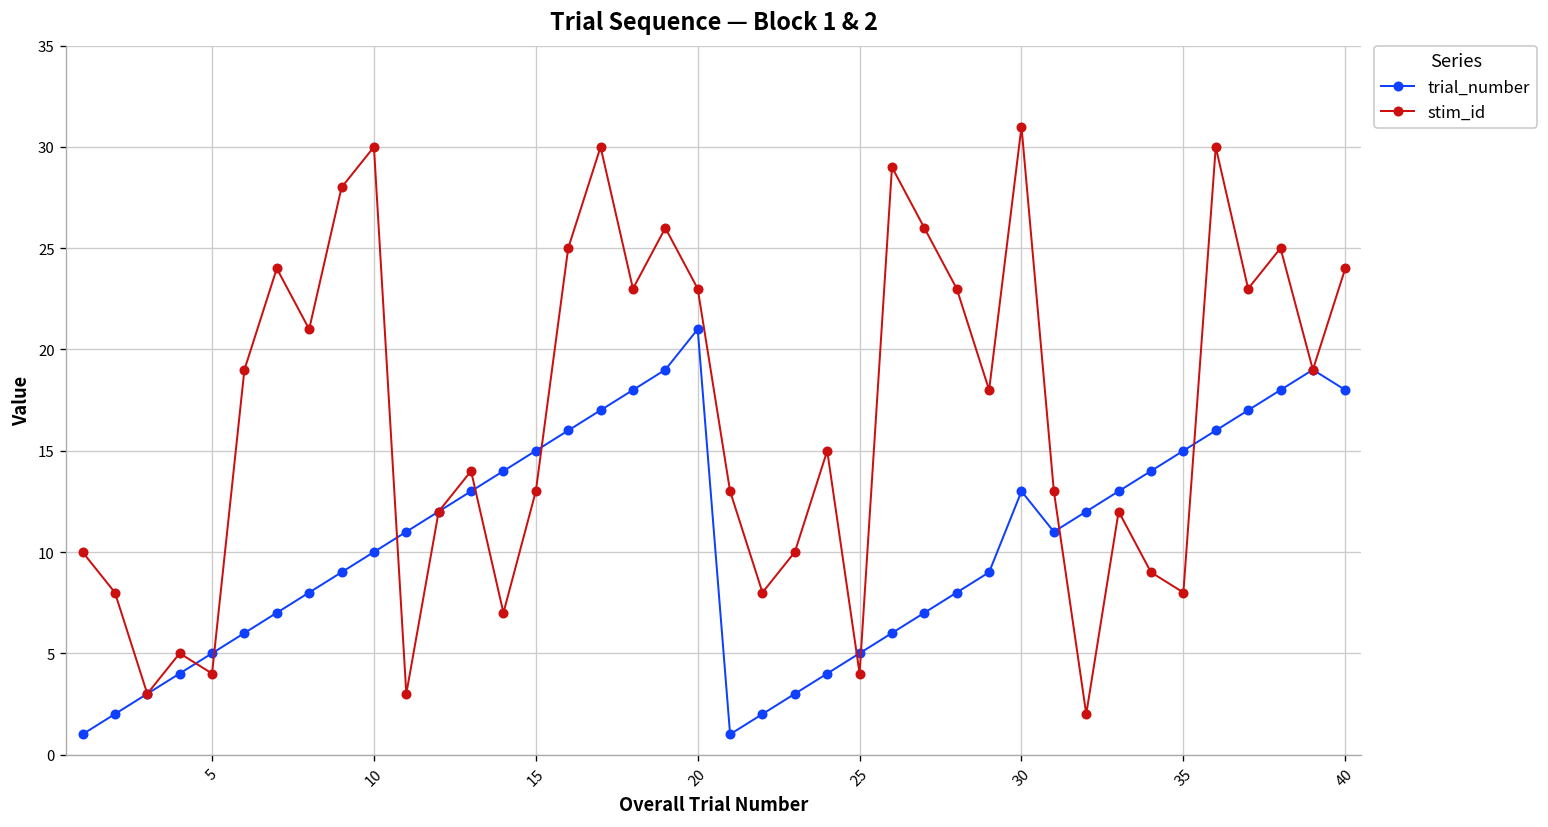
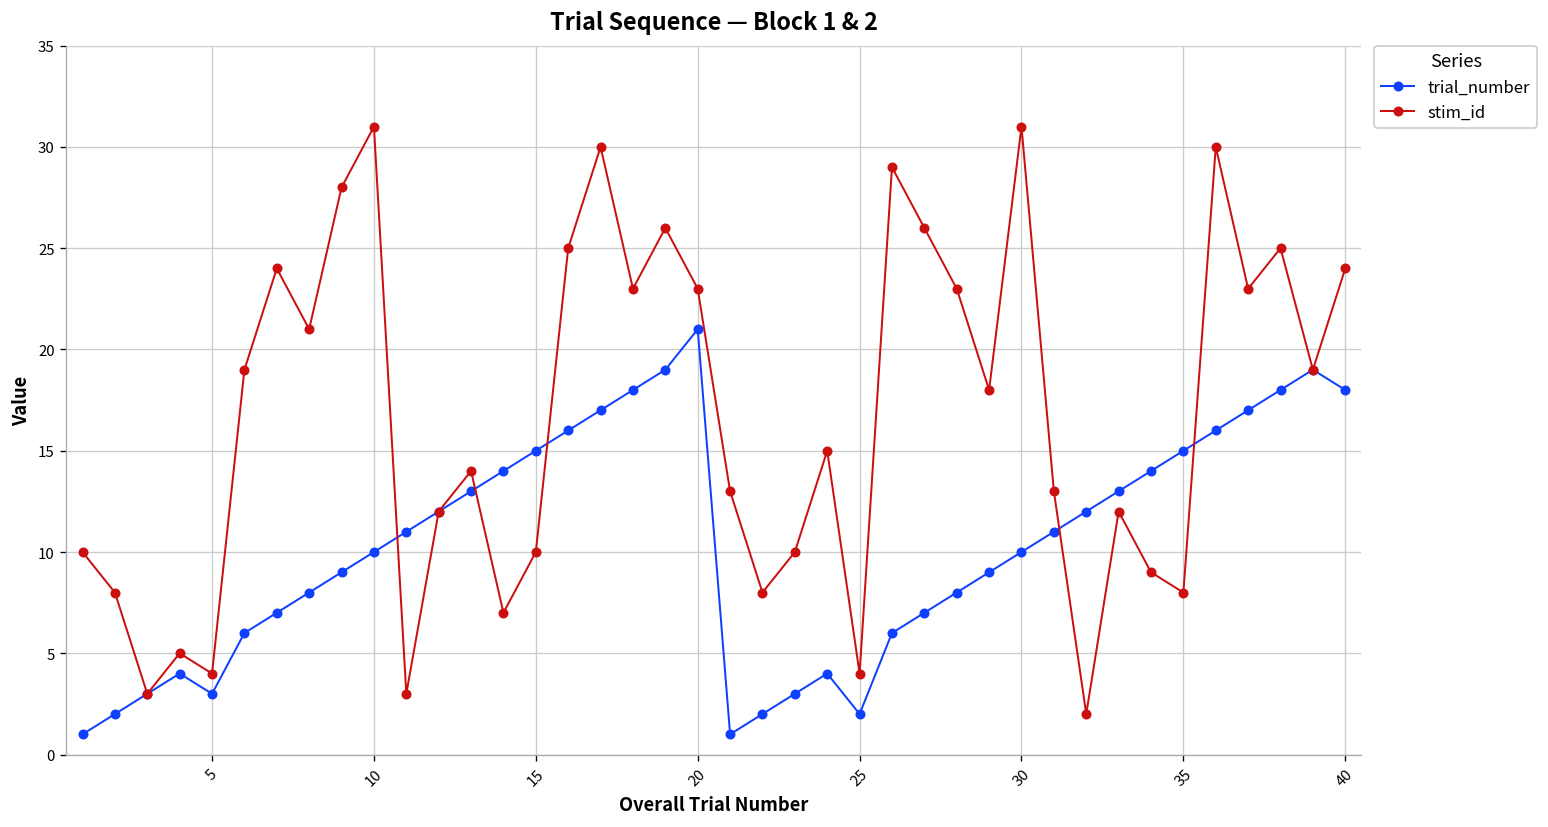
trial_number, 5: 5 -> 3
stim_id, 10: 30 -> 31
stim_id, 15: 13 -> 10
trial_number, 25: 5 -> 2
trial_number, 30: 13 -> 10
